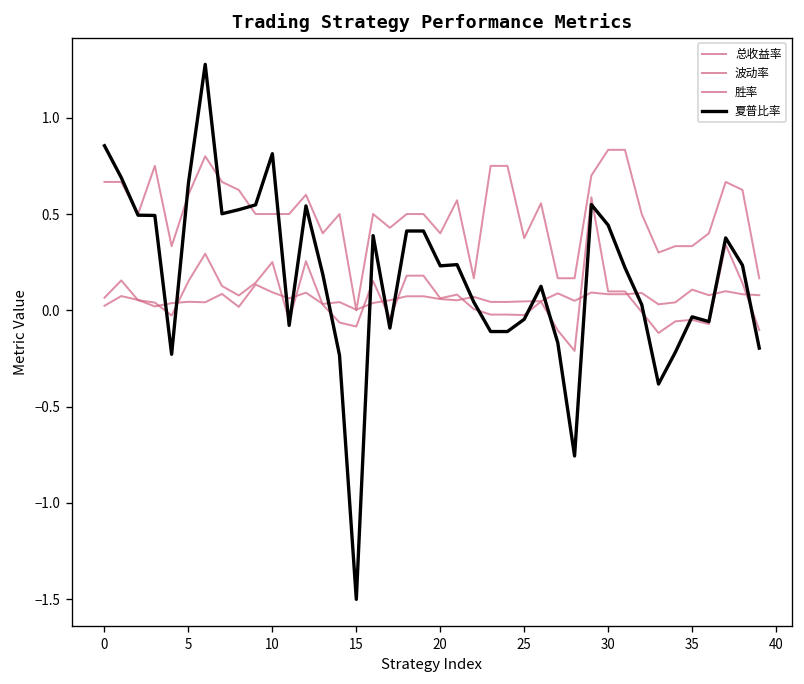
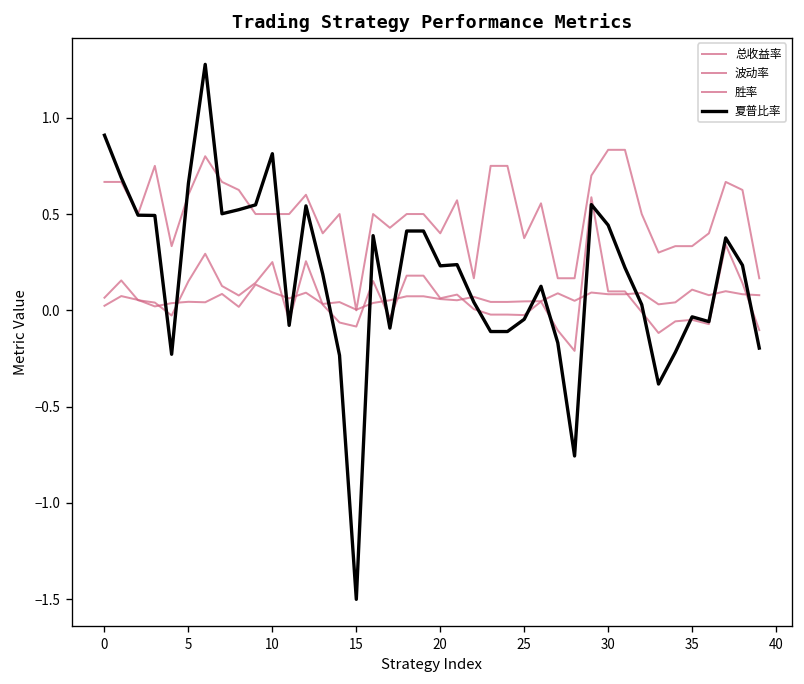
夏普比率, 0: 0.85 -> 0.91
